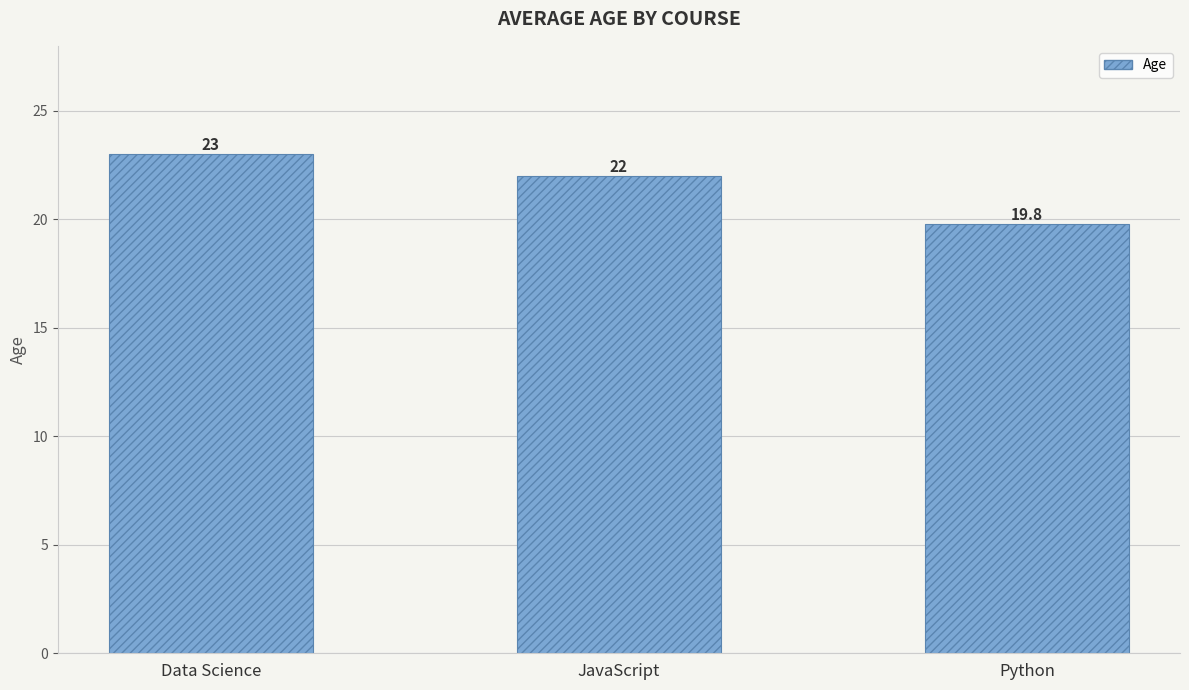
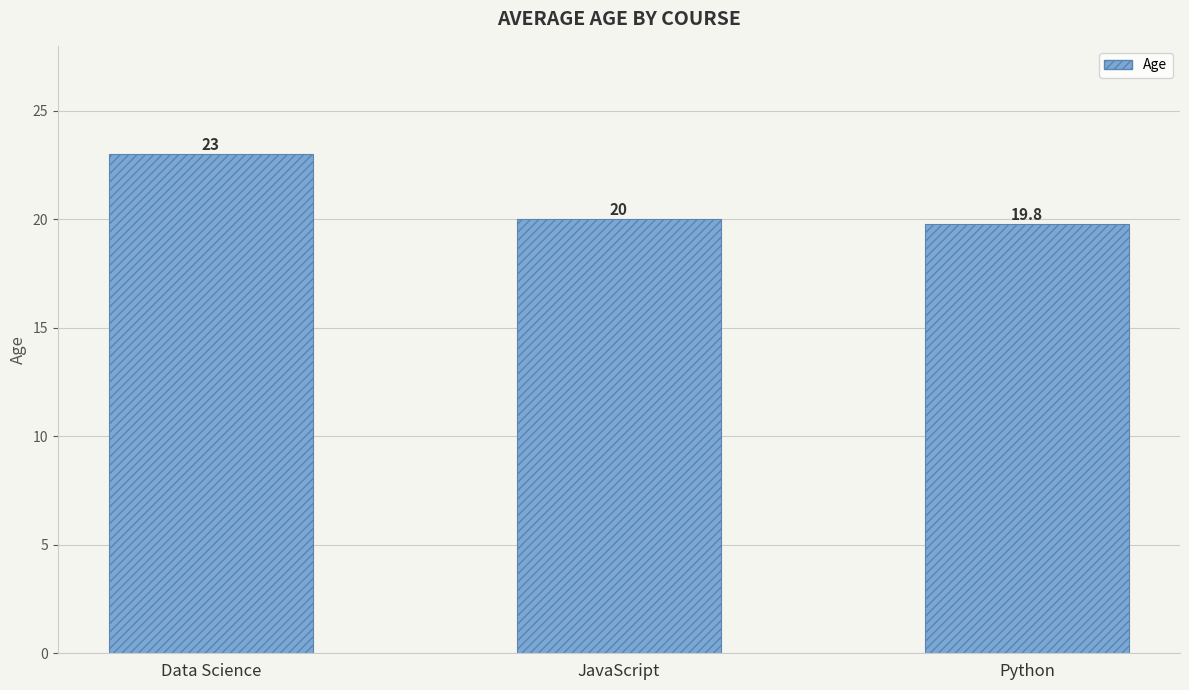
JavaScript: 22 -> 20
